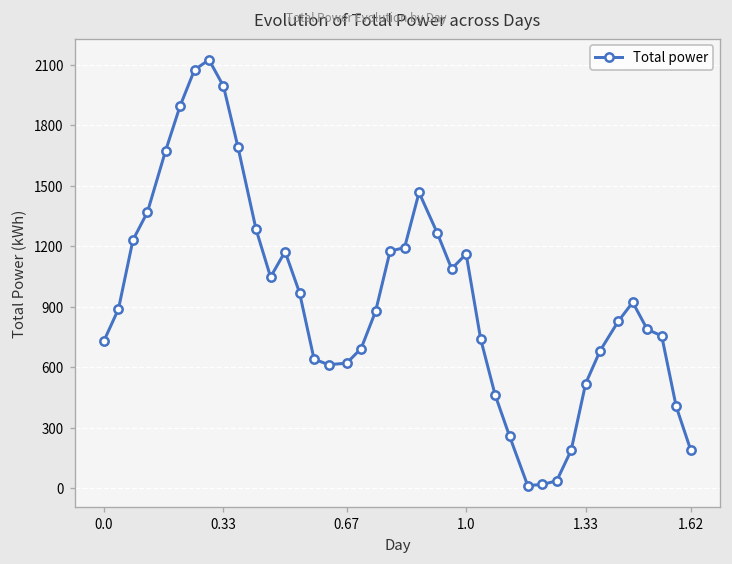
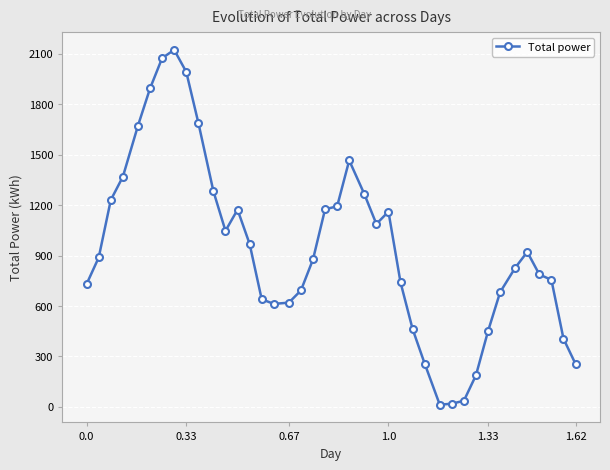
1.33: 520 -> 450
1.62: 190 -> 250
